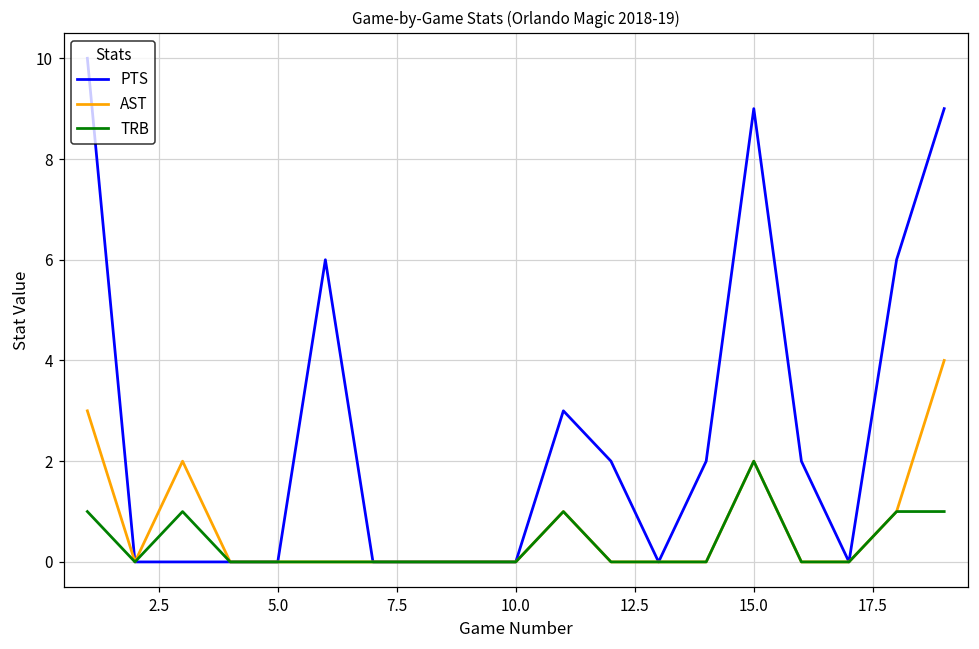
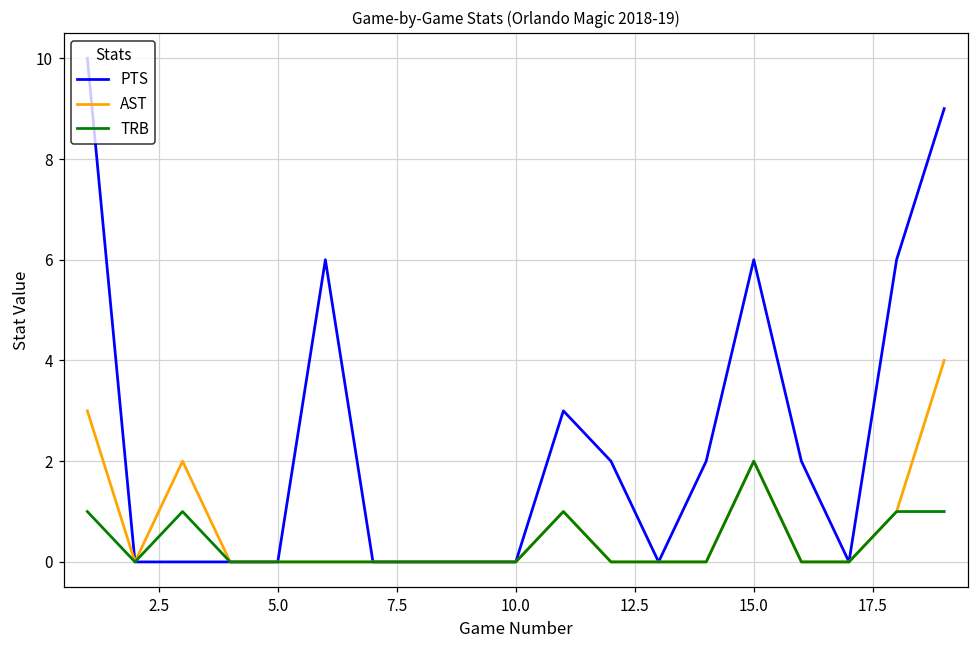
PTS, 15.0: 9 -> 6
